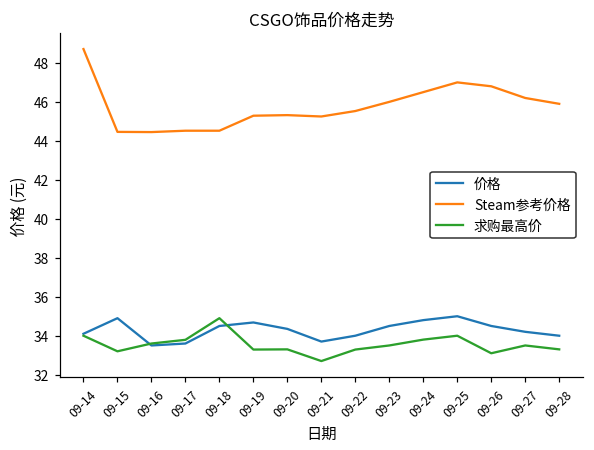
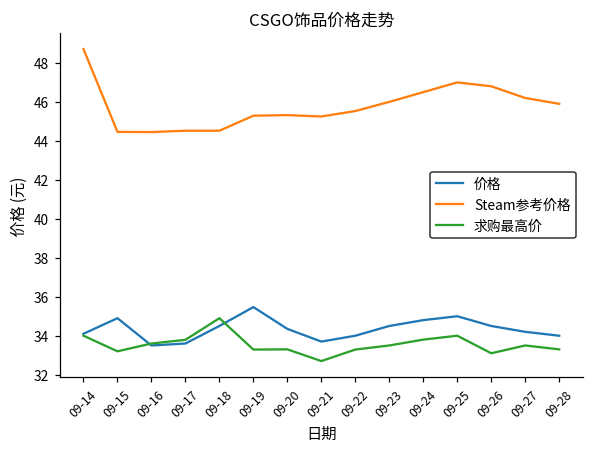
价格, 09-19: 34.7 -> 35.5
